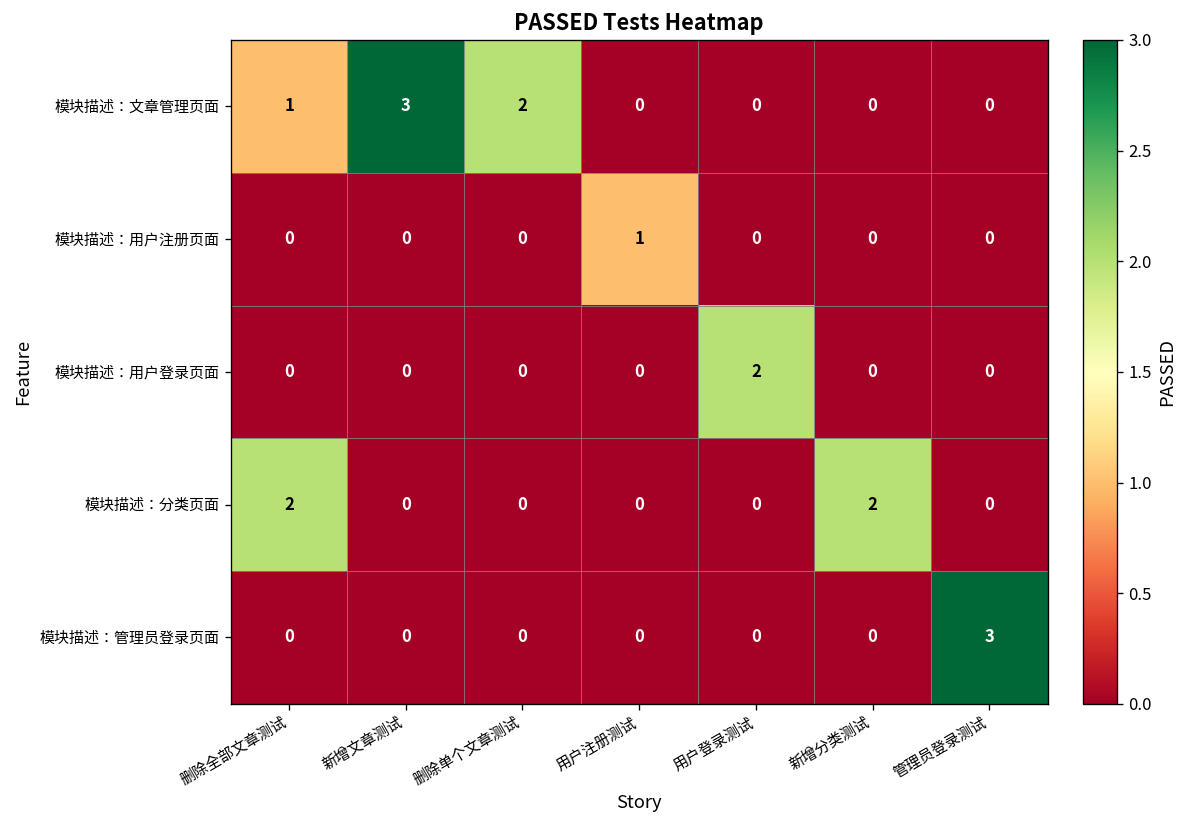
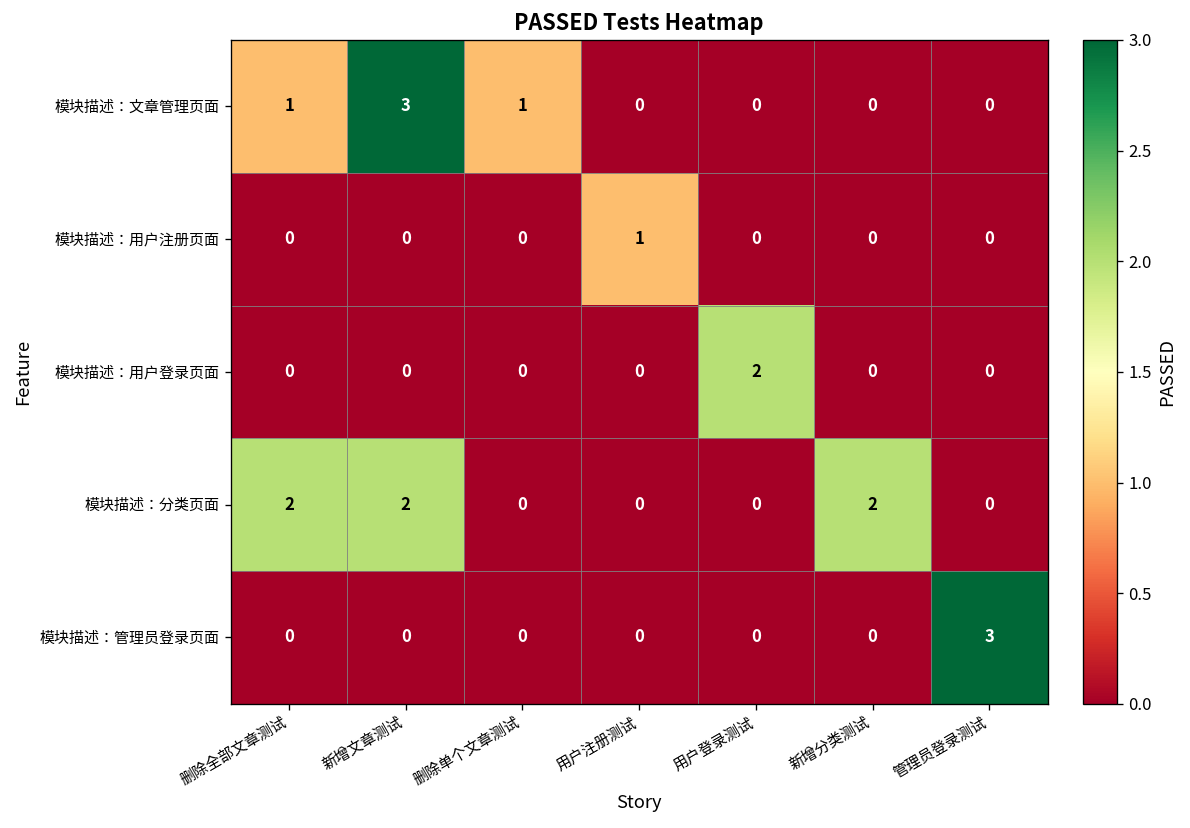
模块描述：文章管理页面, 删除单个文章测试: 2 -> 1
模块描述：分类页面, 新增文章测试: 0 -> 2
